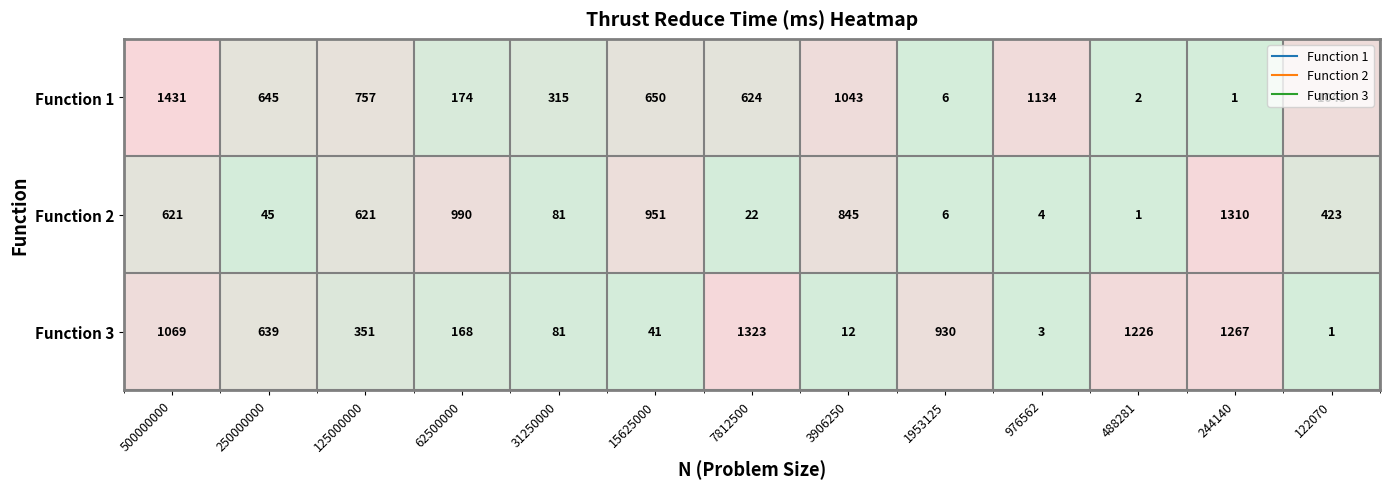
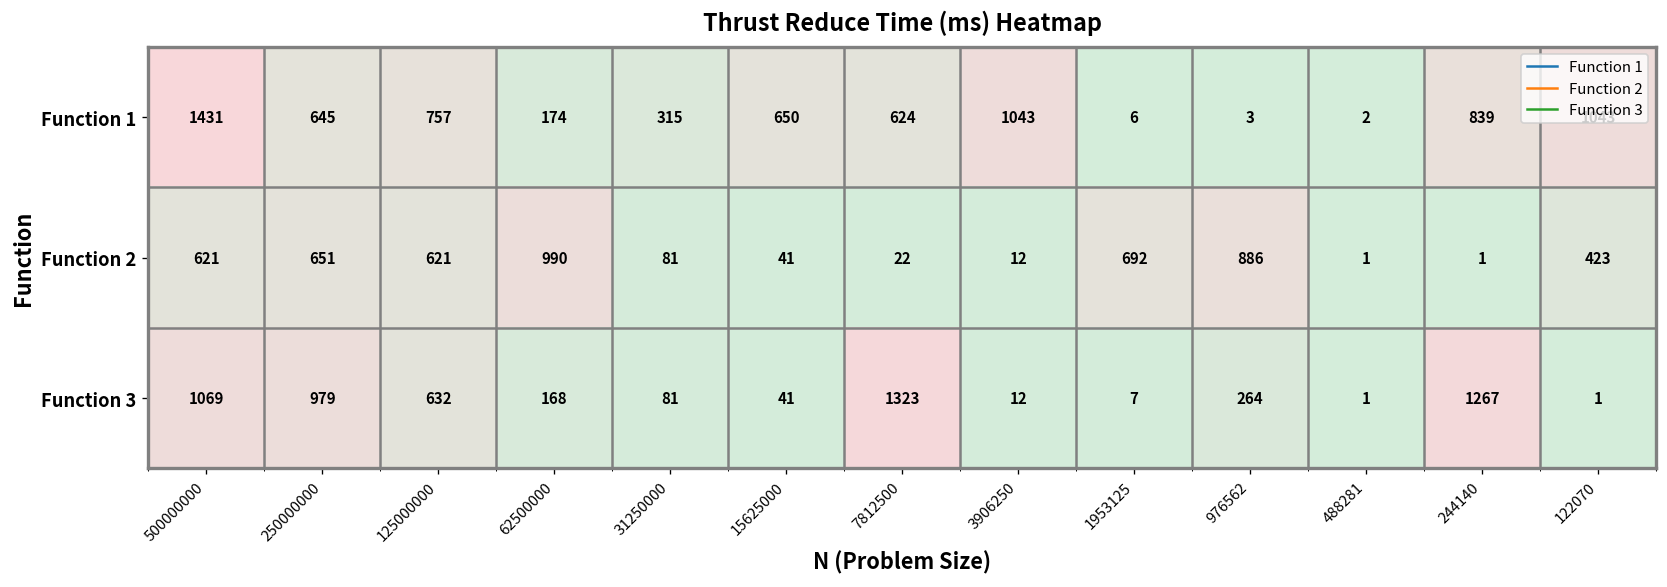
Function 1, 976562: 1134 -> 3
Function 1, 244140: 1 -> 839
Function 2, 250000000: 45 -> 651
Function 2, 15625000: 951 -> 41
Function 2, 3906250: 845 -> 12
Function 2, 1953125: 6 -> 692
Function 2, 976562: 4 -> 886
Function 2, 244140: 1310 -> 1
Function 3, 250000000: 639 -> 979
Function 3, 125000000: 351 -> 632
Function 3, 1953125: 930 -> 7
Function 3, 976562: 3 -> 264
Function 3, 488281: 1226 -> 1
